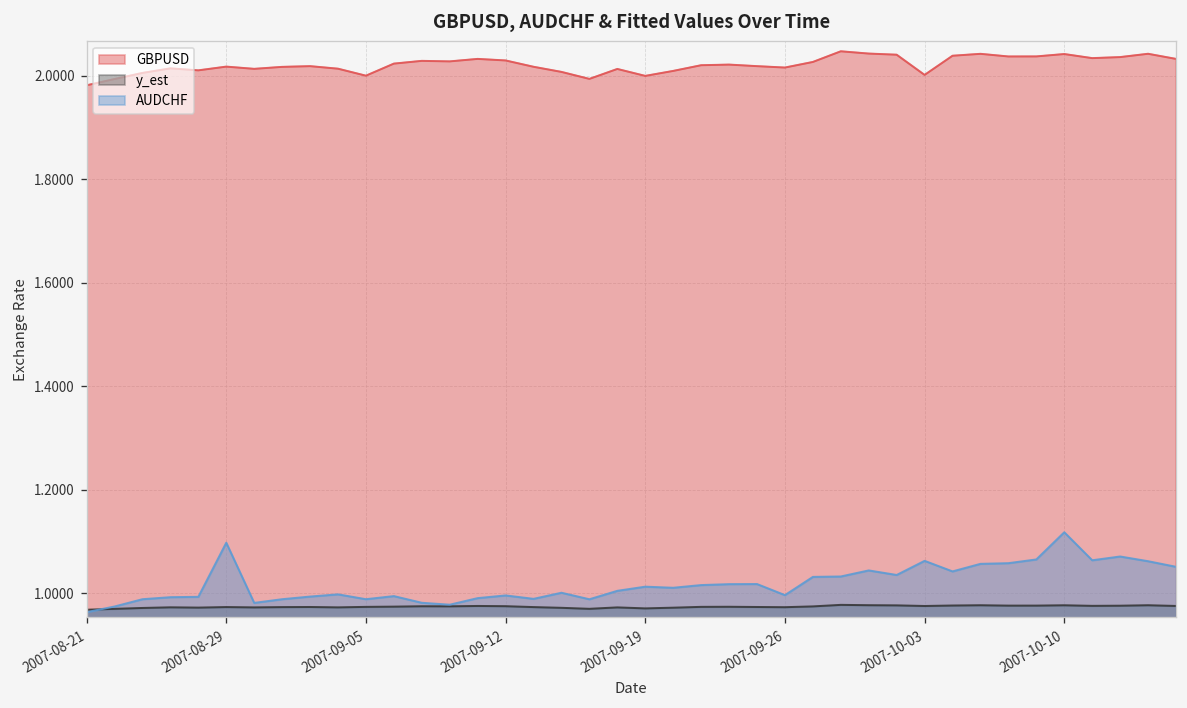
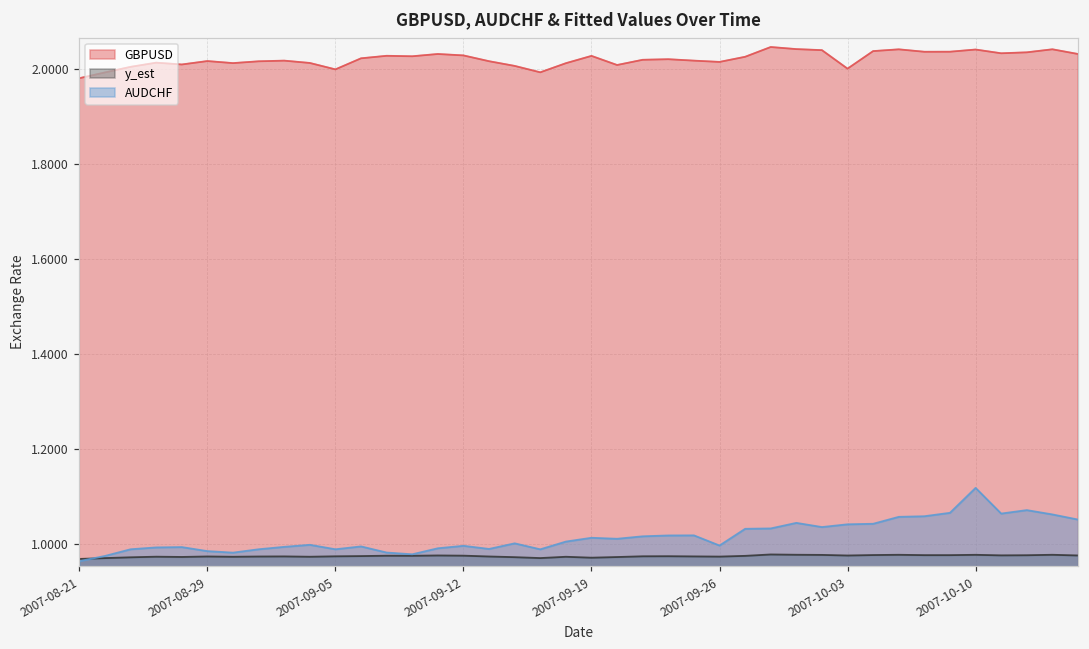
AUDCHF, 2007-08-29: 1.10 -> 0.99
GBPUSD, 2007-09-19: 2.00 -> 2.03
AUDCHF, 2007-10-03: 1.06 -> 1.04
